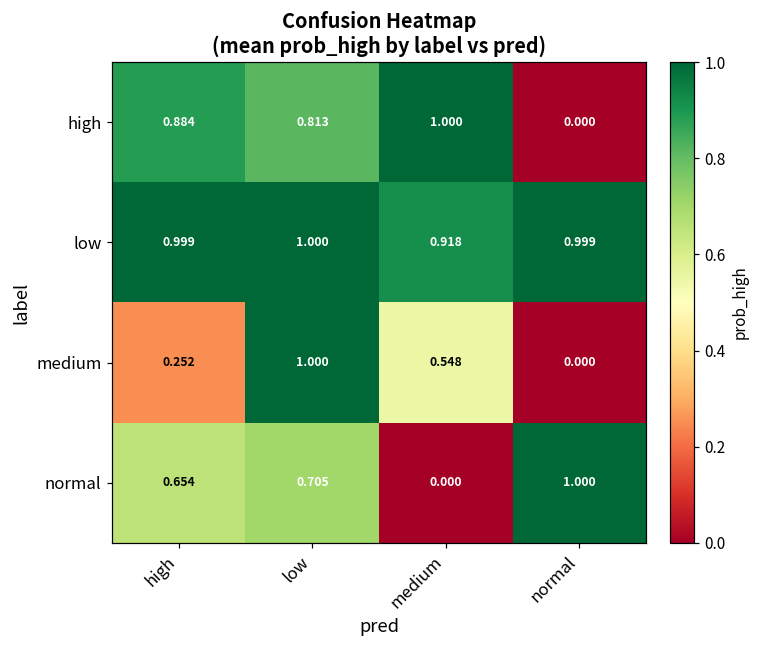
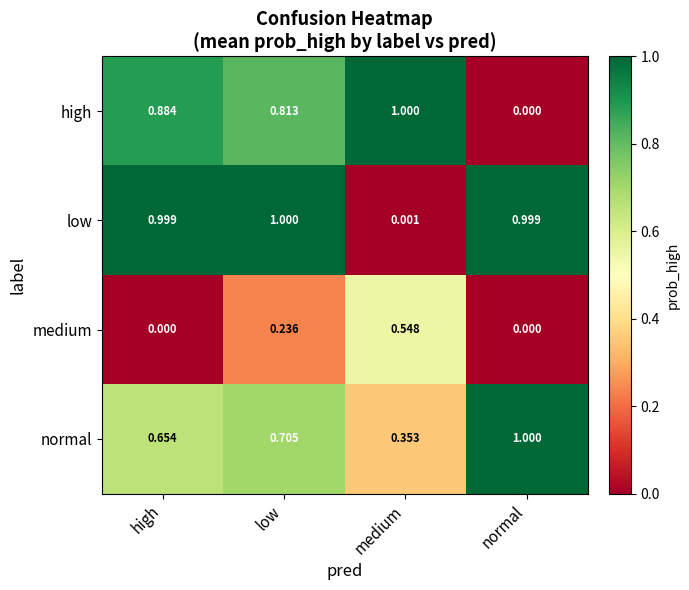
low, medium: 0.918 -> 0.001
medium, high: 0.252 -> 0.000
medium, low: 1.000 -> 0.236
normal, medium: 0.000 -> 0.353
